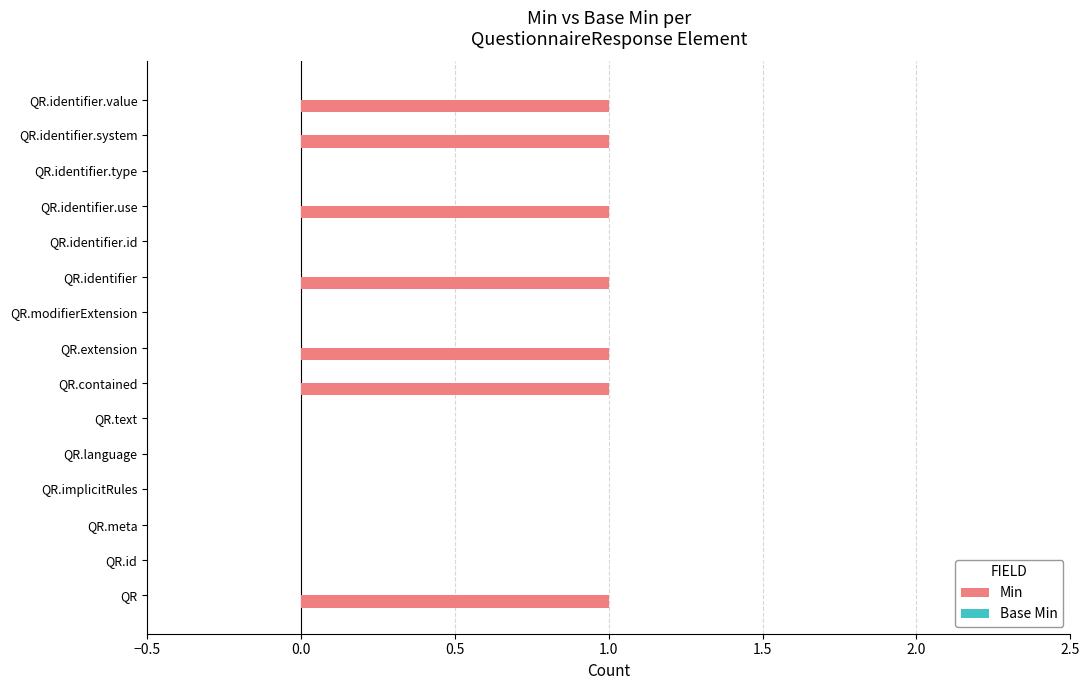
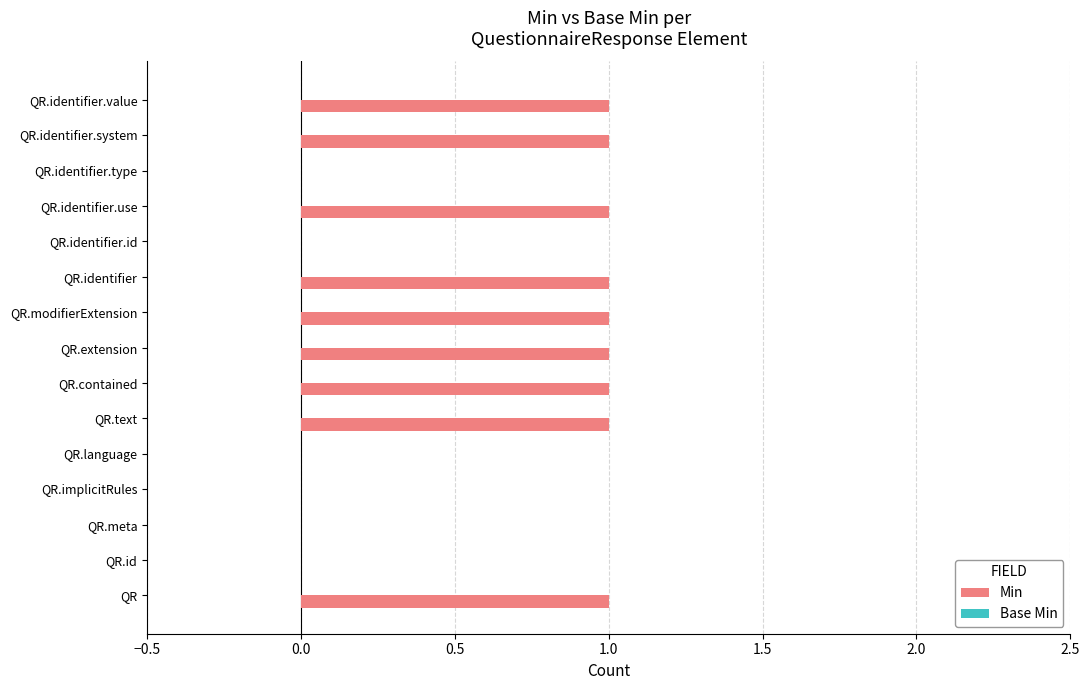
Min, QR.modifierExtension: 0 -> 1
Min, QR.text: 0 -> 1
